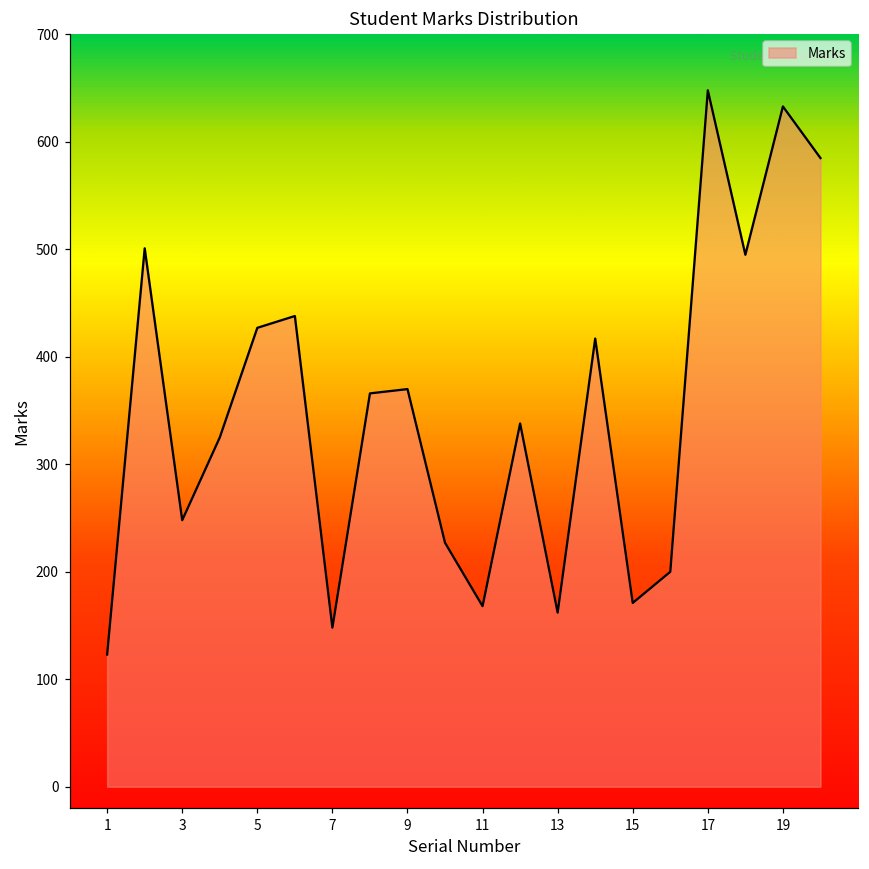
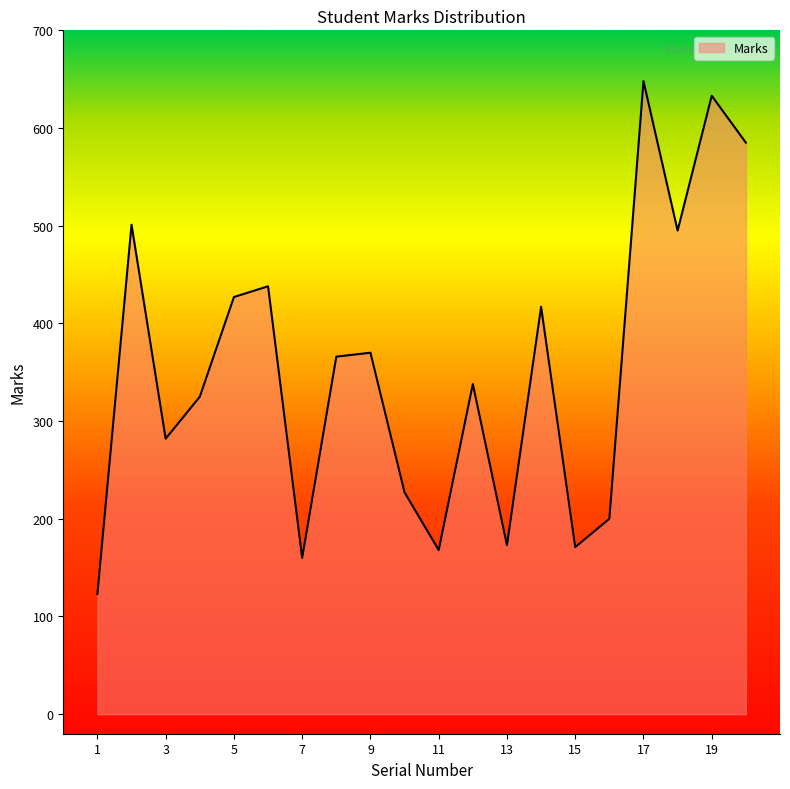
3: 250 -> 280
7: 150 -> 160
13: 160 -> 170
